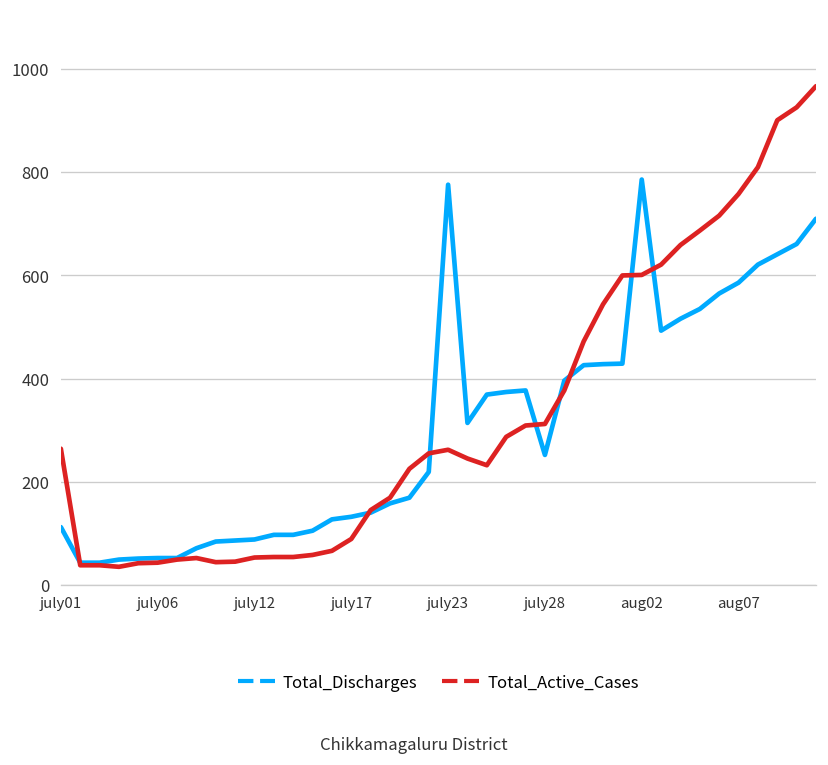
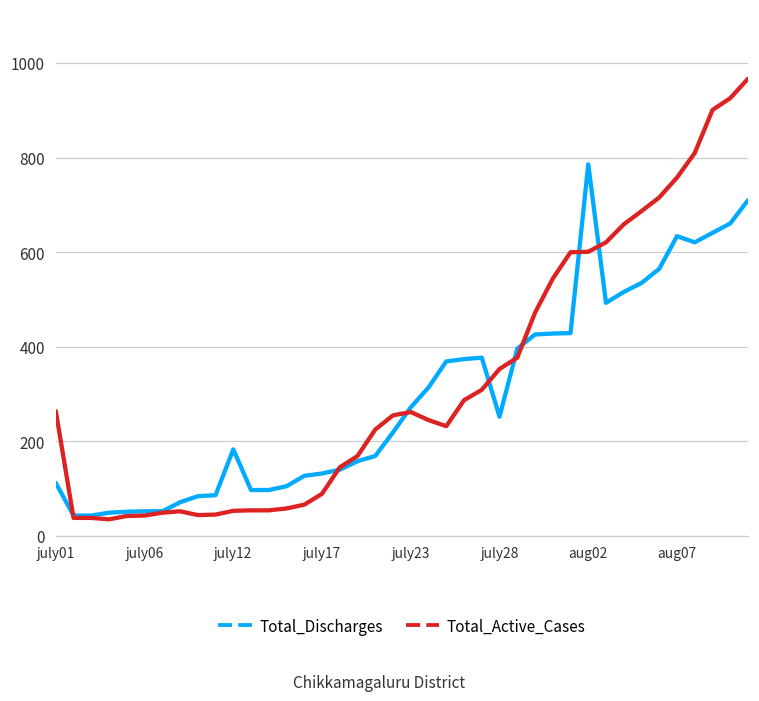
Total_Discharges, july12: 90 -> 180
Total_Discharges, july23: 780 -> 270
Total_Active_Cases, july28: 310 -> 350
Total_Discharges, aug07: 590 -> 630
